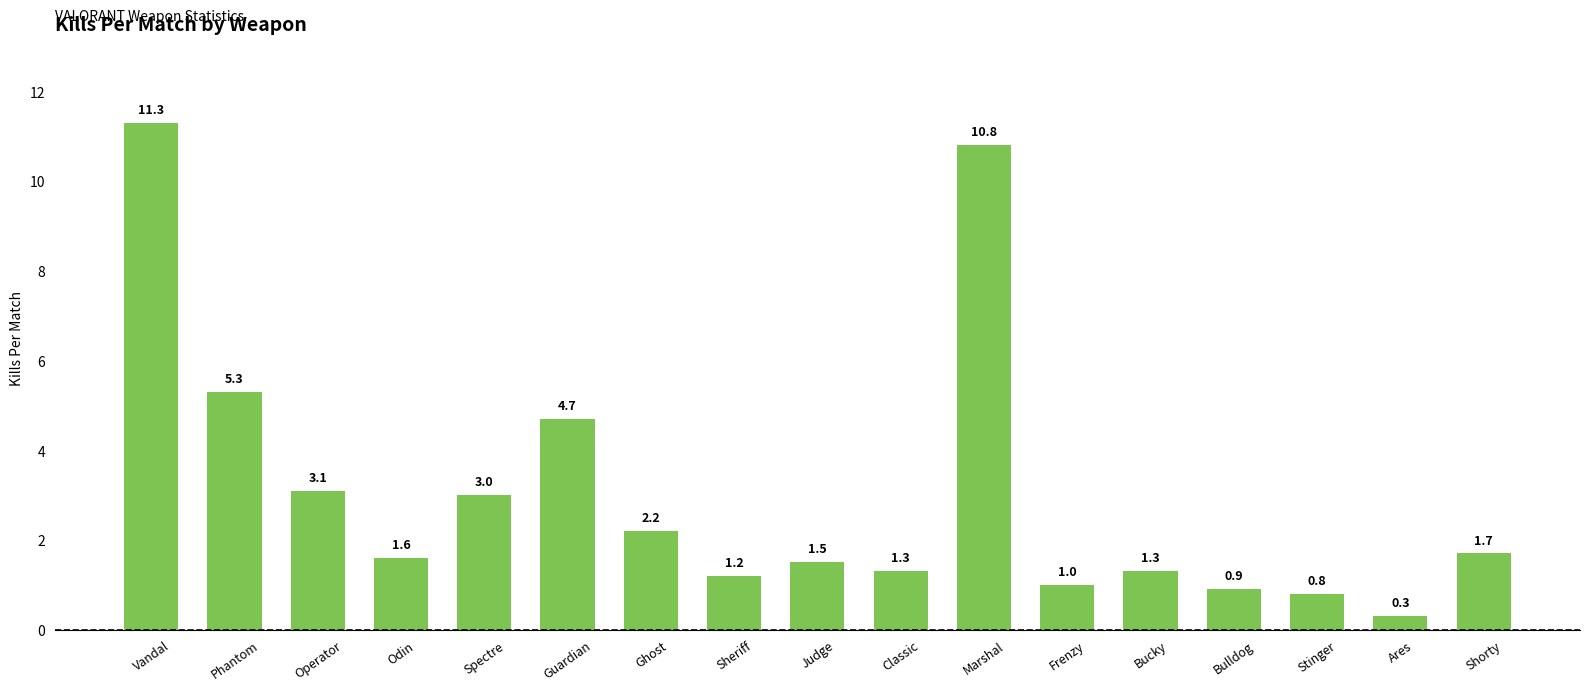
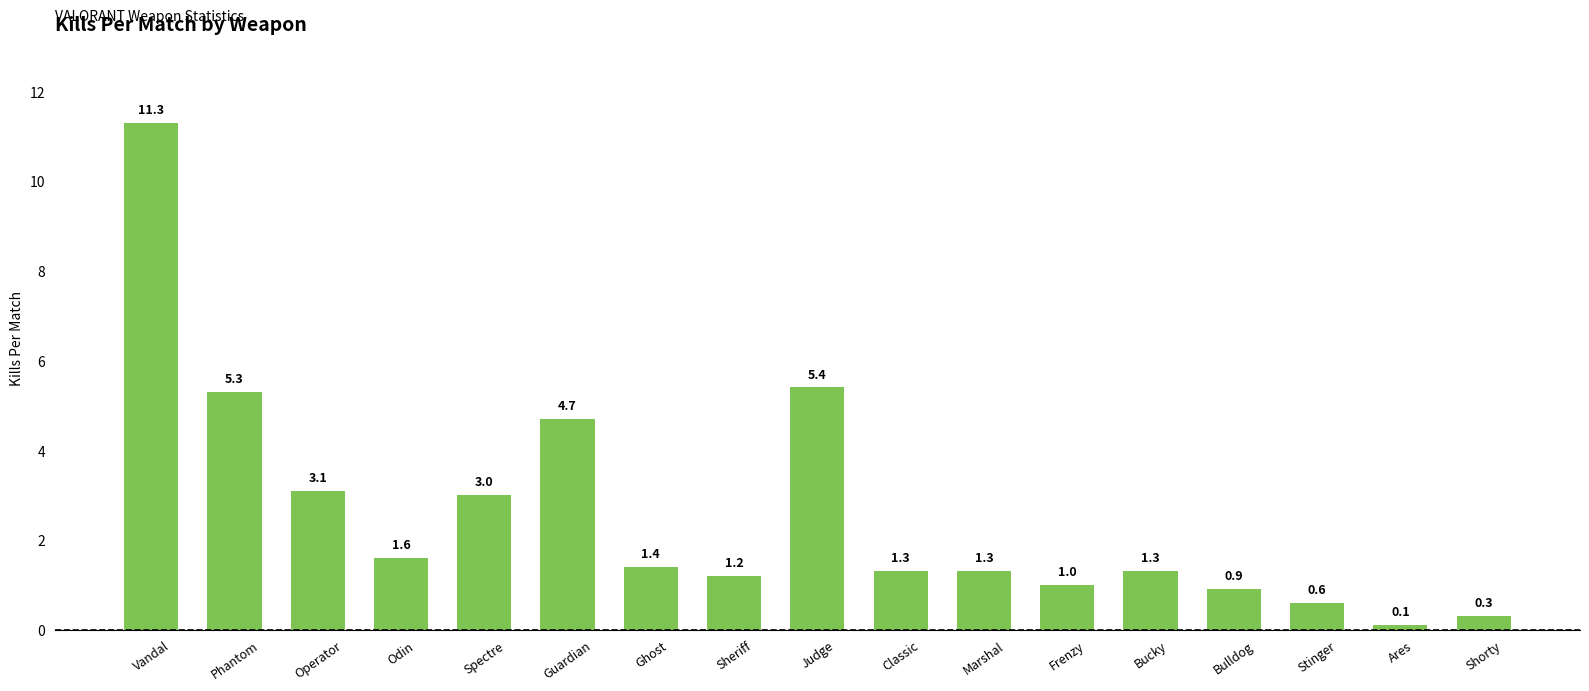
Ghost: 2.2 -> 1.4
Judge: 1.5 -> 5.4
Marshal: 10.8 -> 1.3
Stinger: 0.8 -> 0.6
Ares: 0.3 -> 0.1
Shorty: 1.7 -> 0.3
